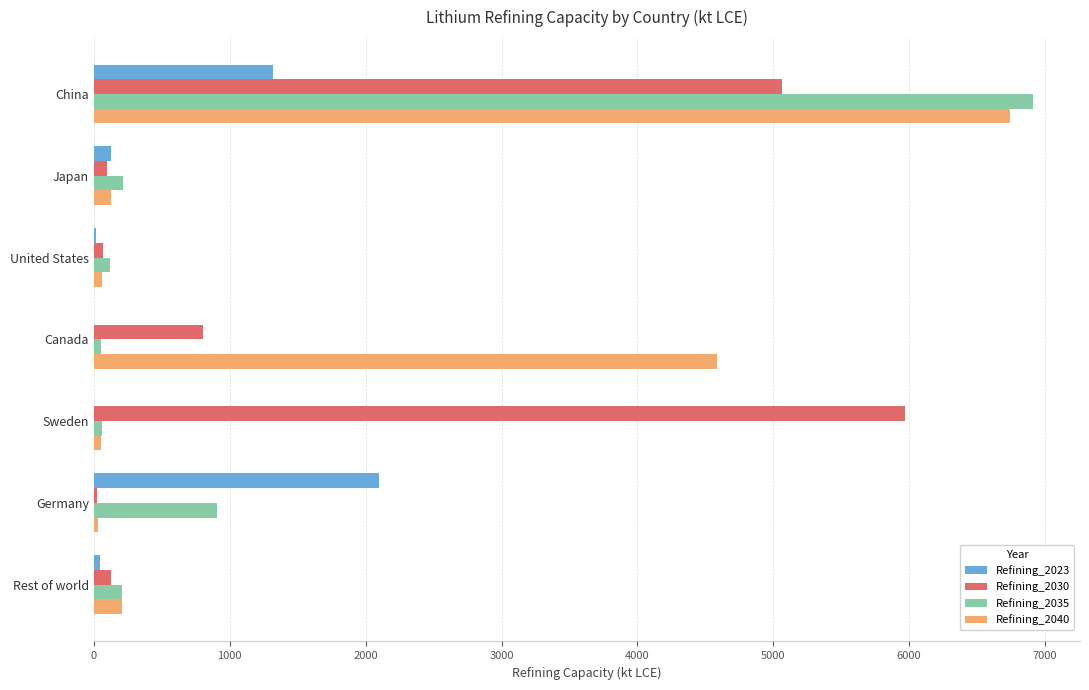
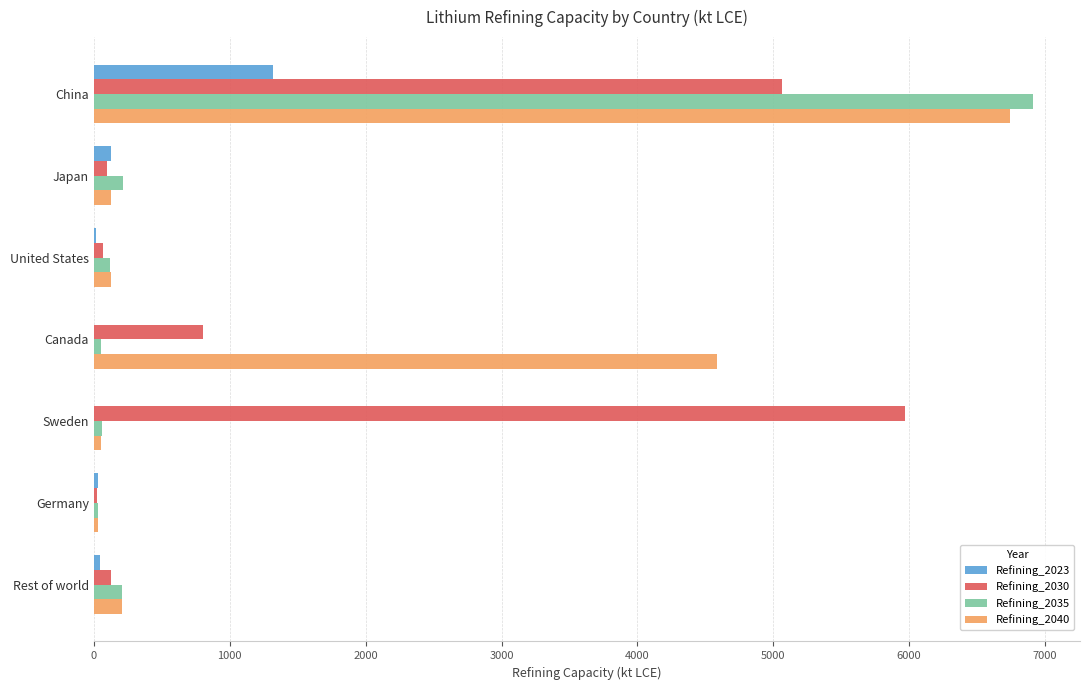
Refining_2040, United States: 60 -> 120
Refining_2023, Germany: 2100 -> 30
Refining_2035, Germany: 910 -> 30
